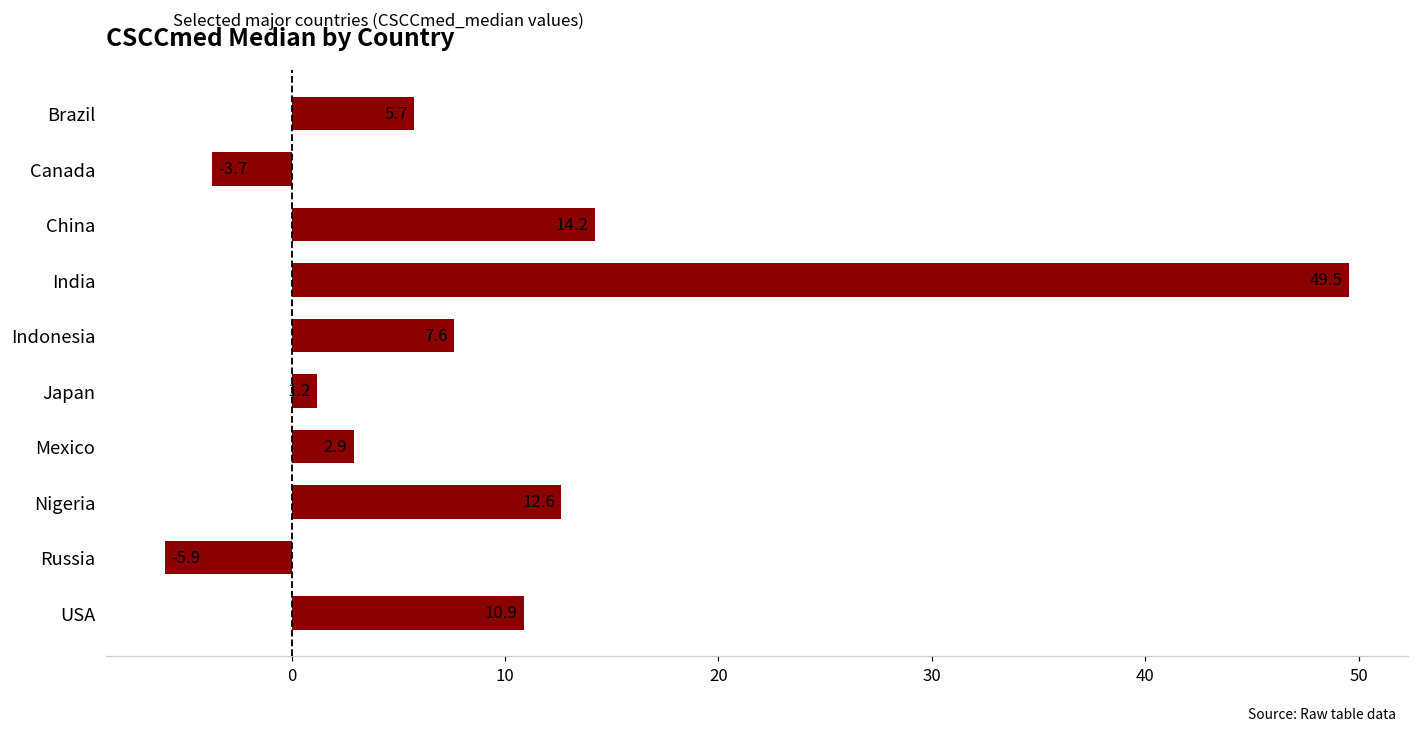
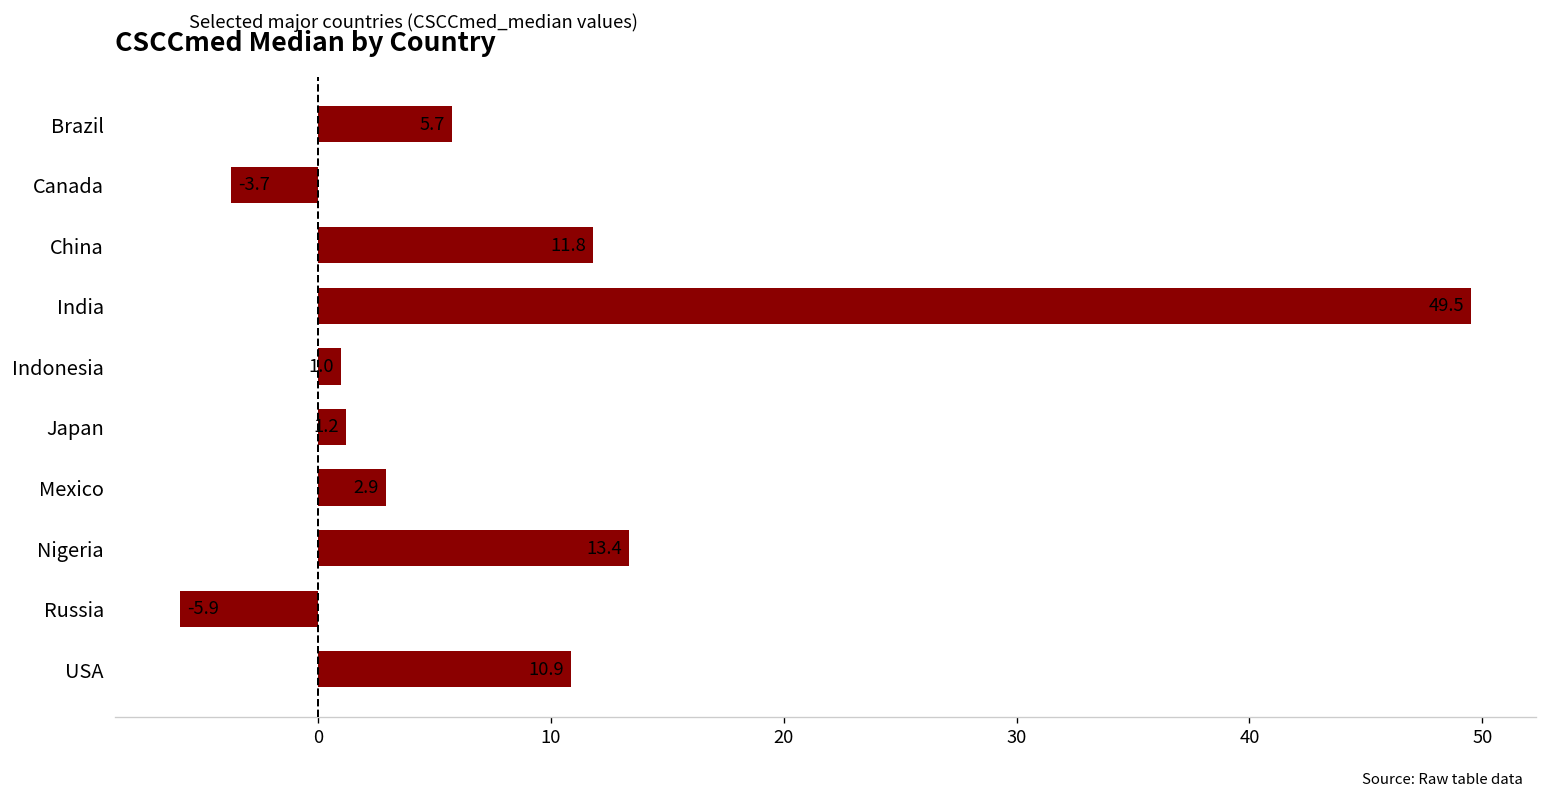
China: 14.2 -> 11.8
Indonesia: 7.6 -> 1.0
Nigeria: 12.6 -> 13.4
